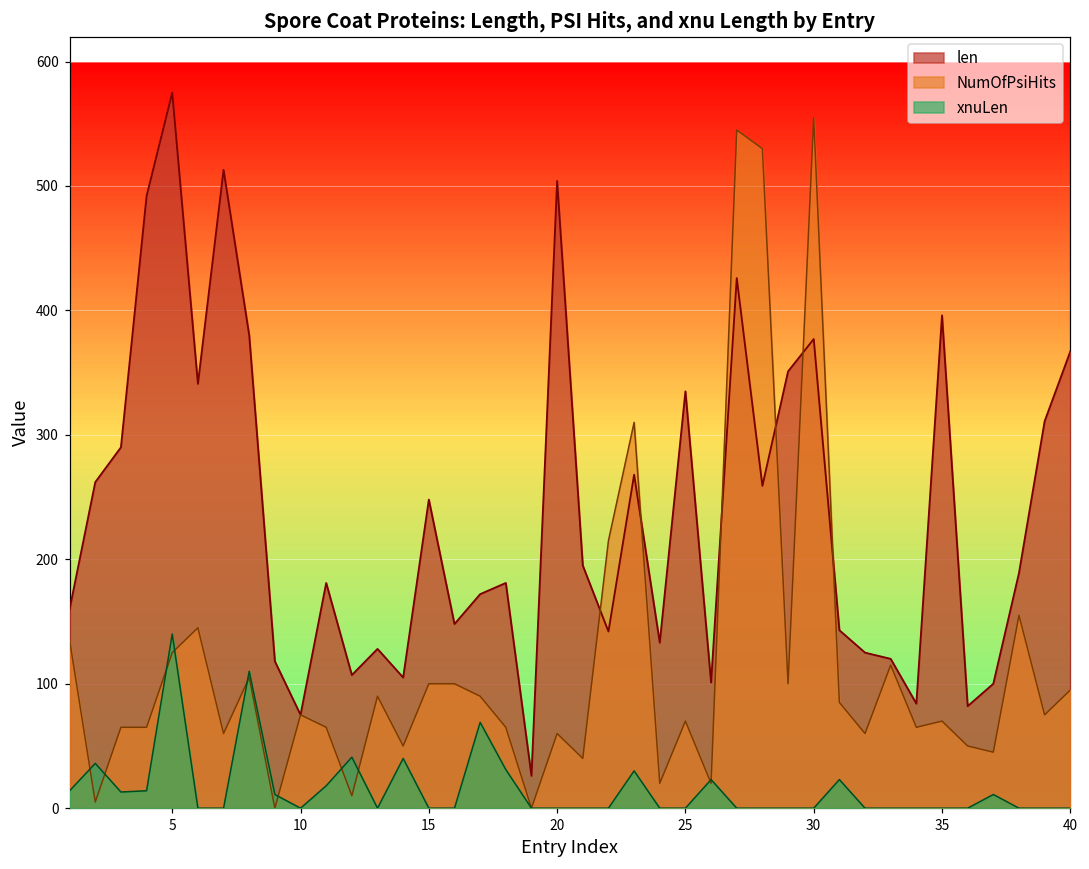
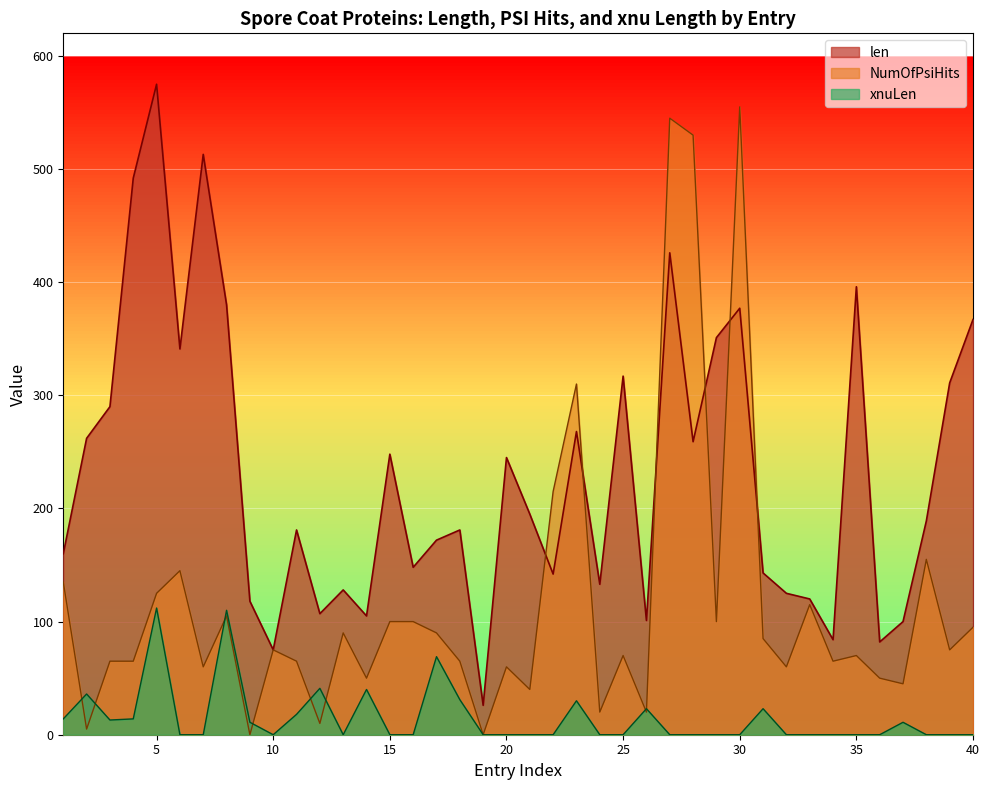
xnuLen, 5: 140 -> 112
len, 20: 504 -> 245
len, 25: 335 -> 317
